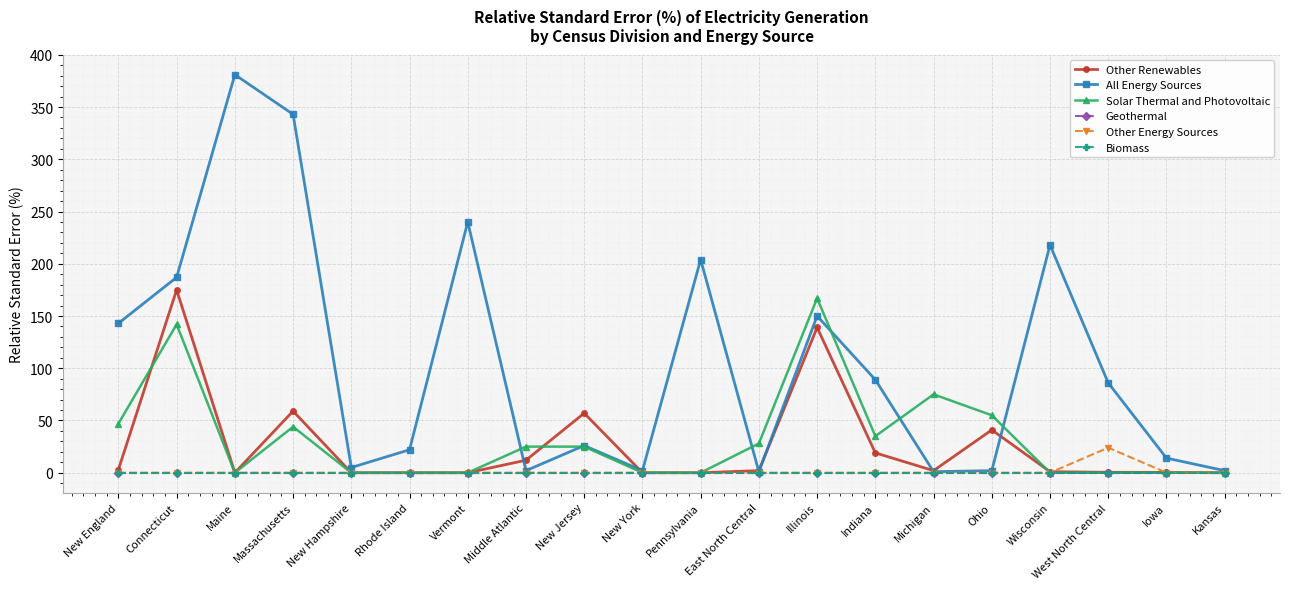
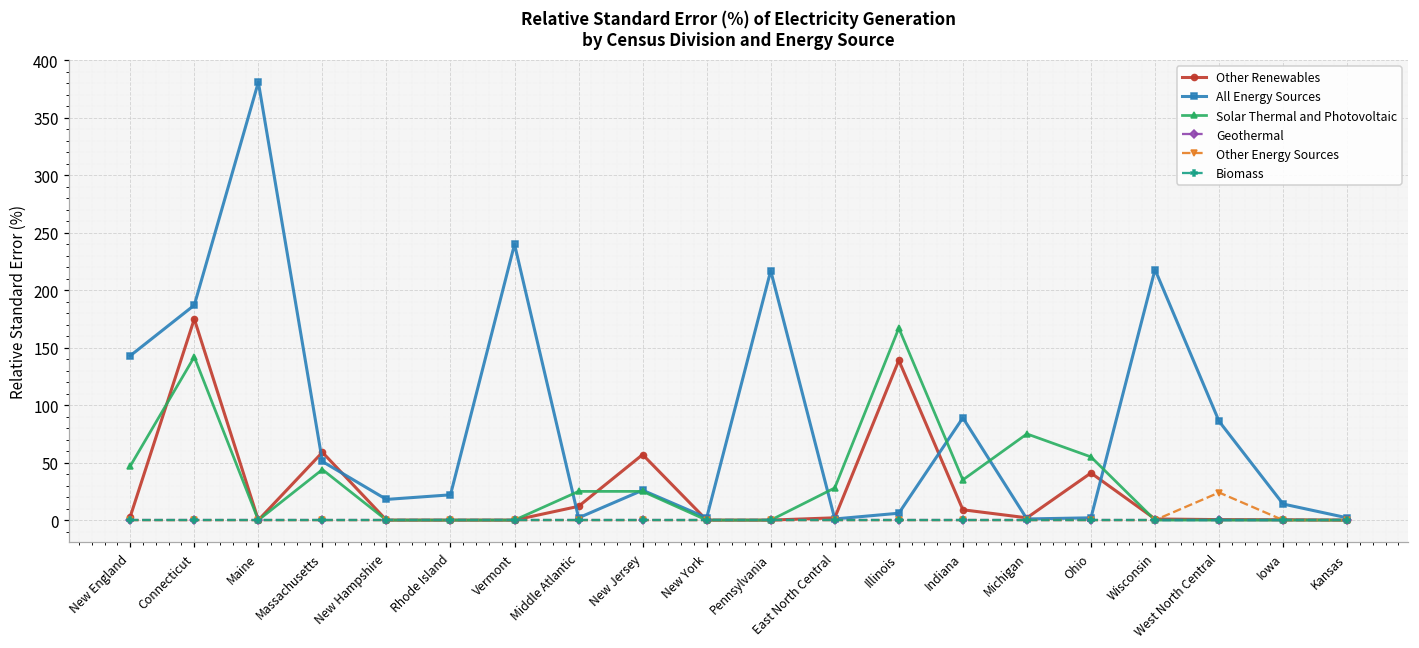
All Energy Sources, Massachusetts: 343 -> 51
All Energy Sources, New Hampshire: 5 -> 18
All Energy Sources, Pennsylvania: 204 -> 217
All Energy Sources, Illinois: 150 -> 6
Other Renewables, Indiana: 19 -> 9
